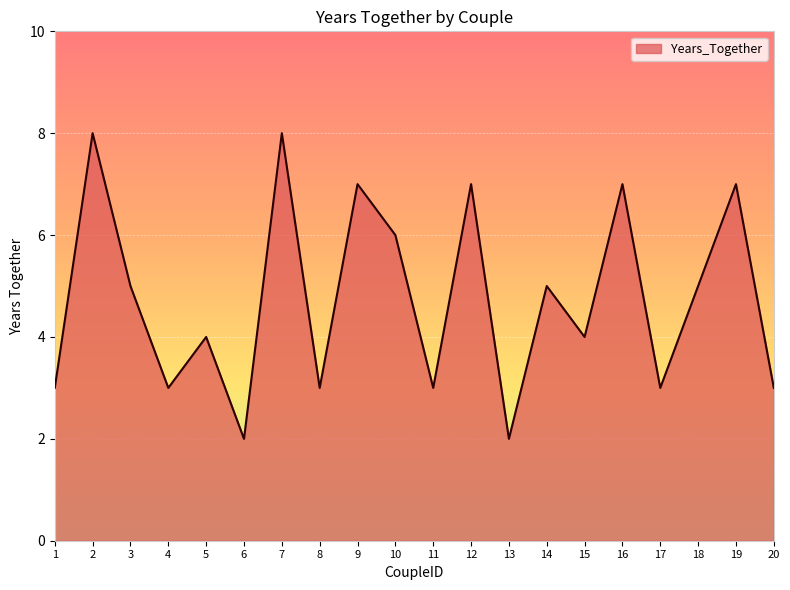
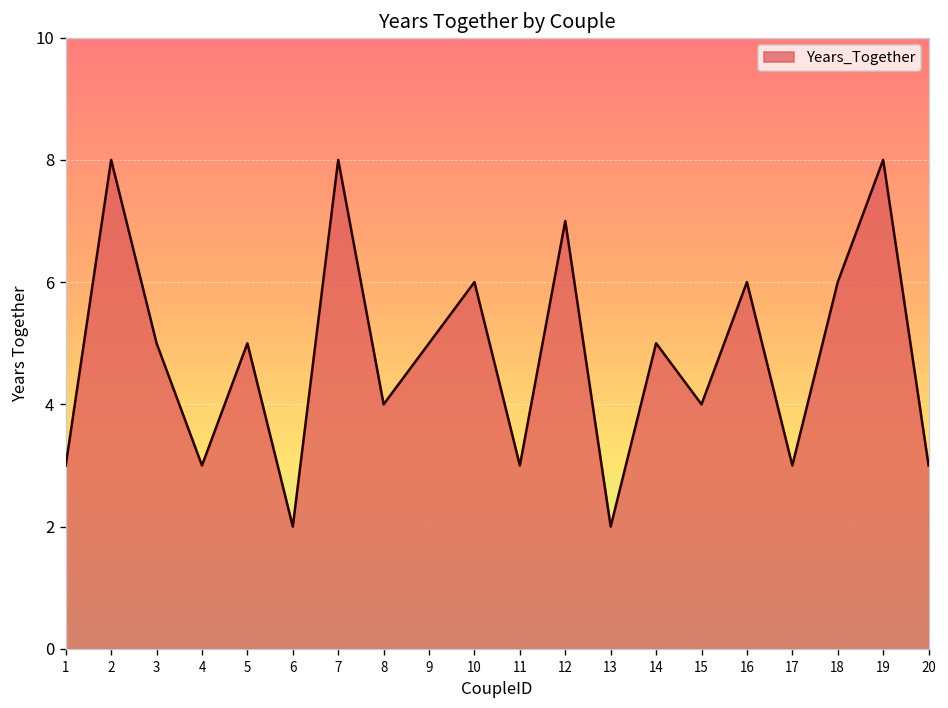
5: 4 -> 5
8: 3 -> 4
9: 7 -> 5
16: 7 -> 6
18: 5 -> 6
19: 7 -> 8
